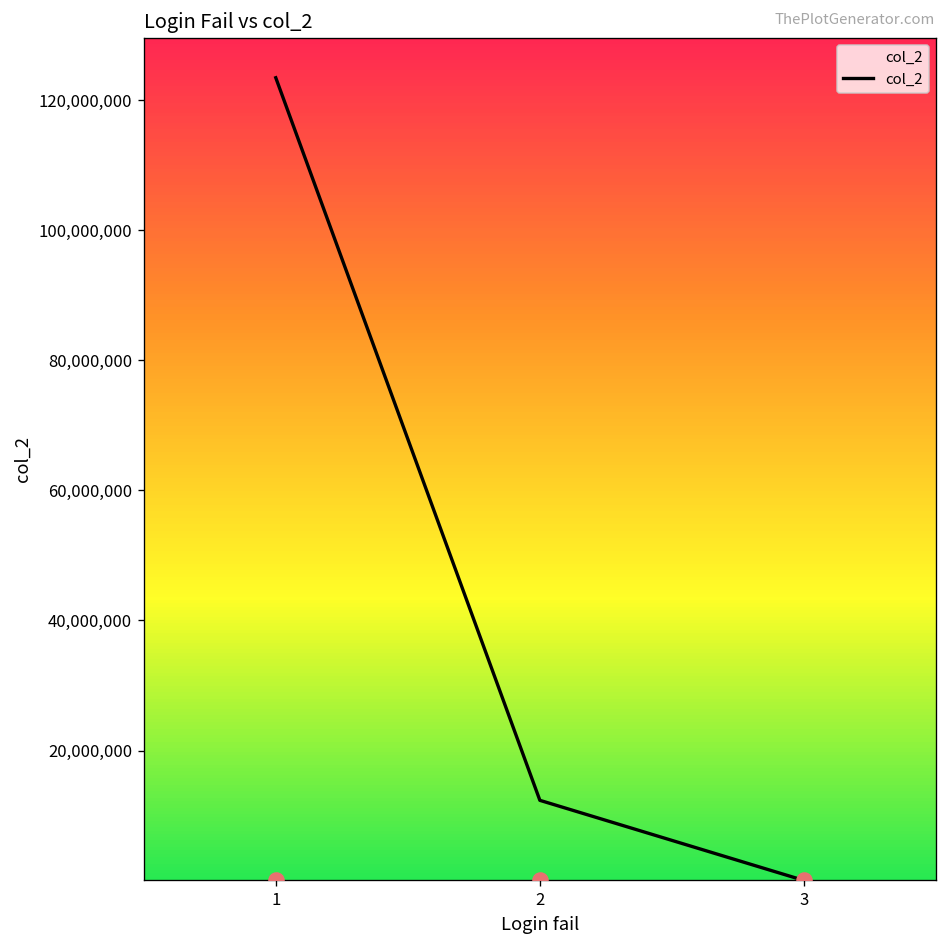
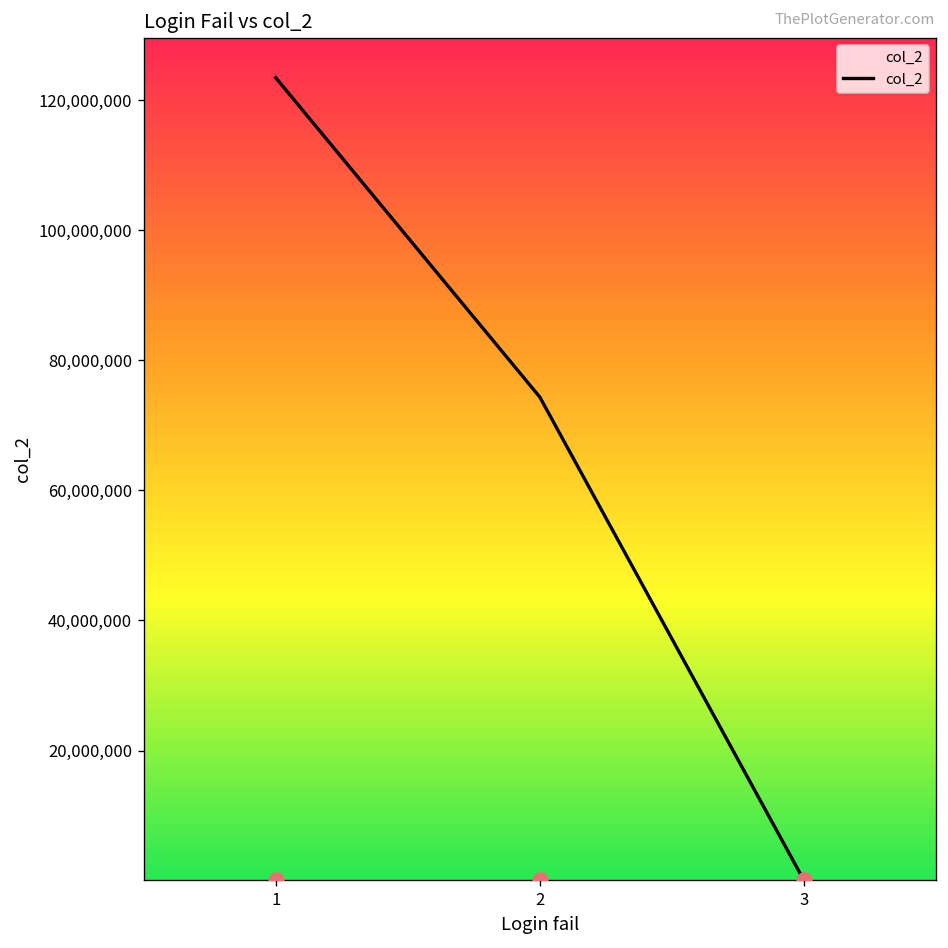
col_2, 2: 12,000,000 -> 74,000,000
